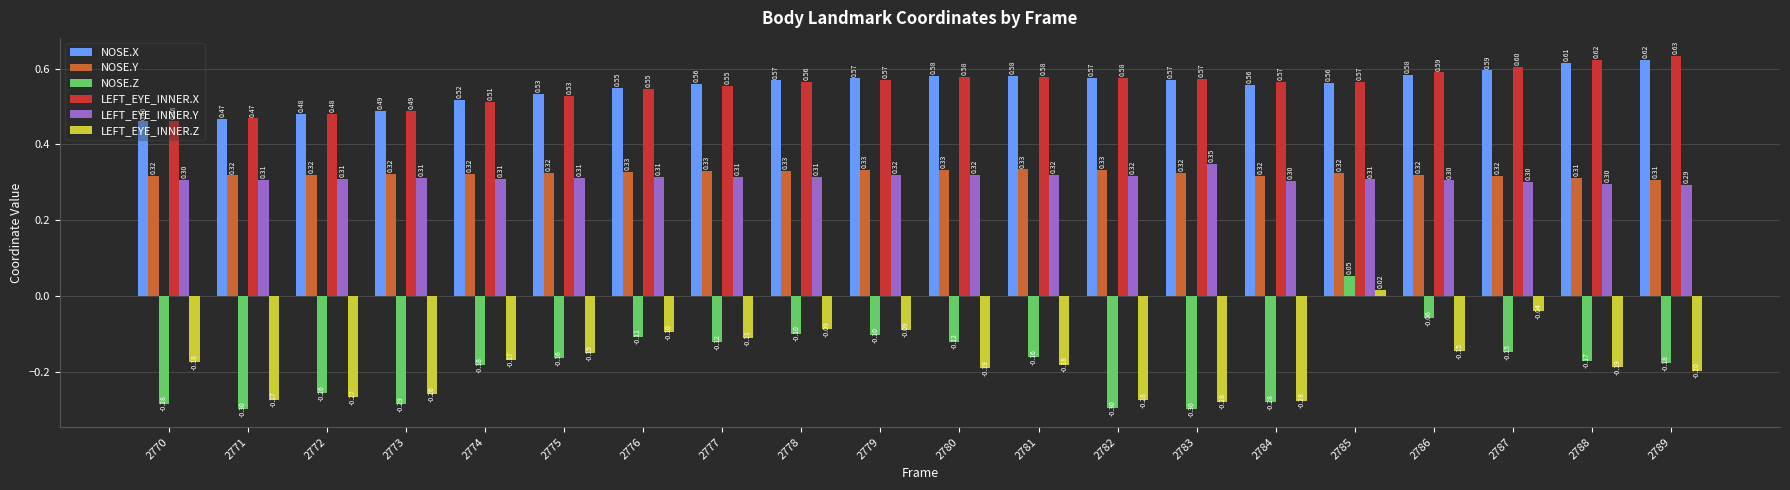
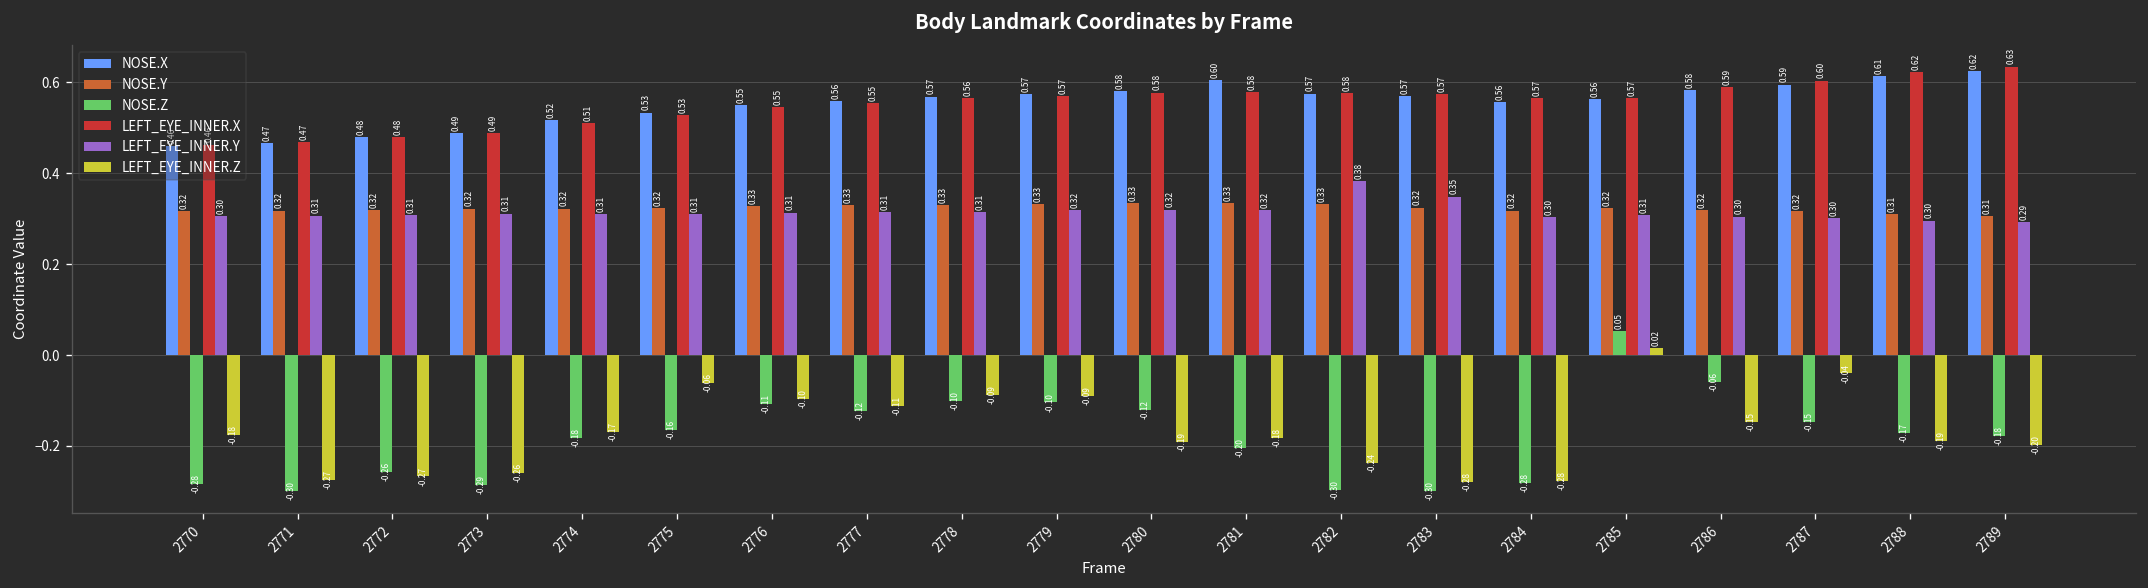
LEFT_EYE_INNER.Z, 2775: -0.15 -> -0.06
NOSE.X, 2781: 0.58 -> 0.60
NOSE.Z, 2781: -0.16 -> -0.20
LEFT_EYE_INNER.Y, 2782: 0.32 -> 0.38
LEFT_EYE_INNER.Z, 2782: -0.28 -> -0.24
